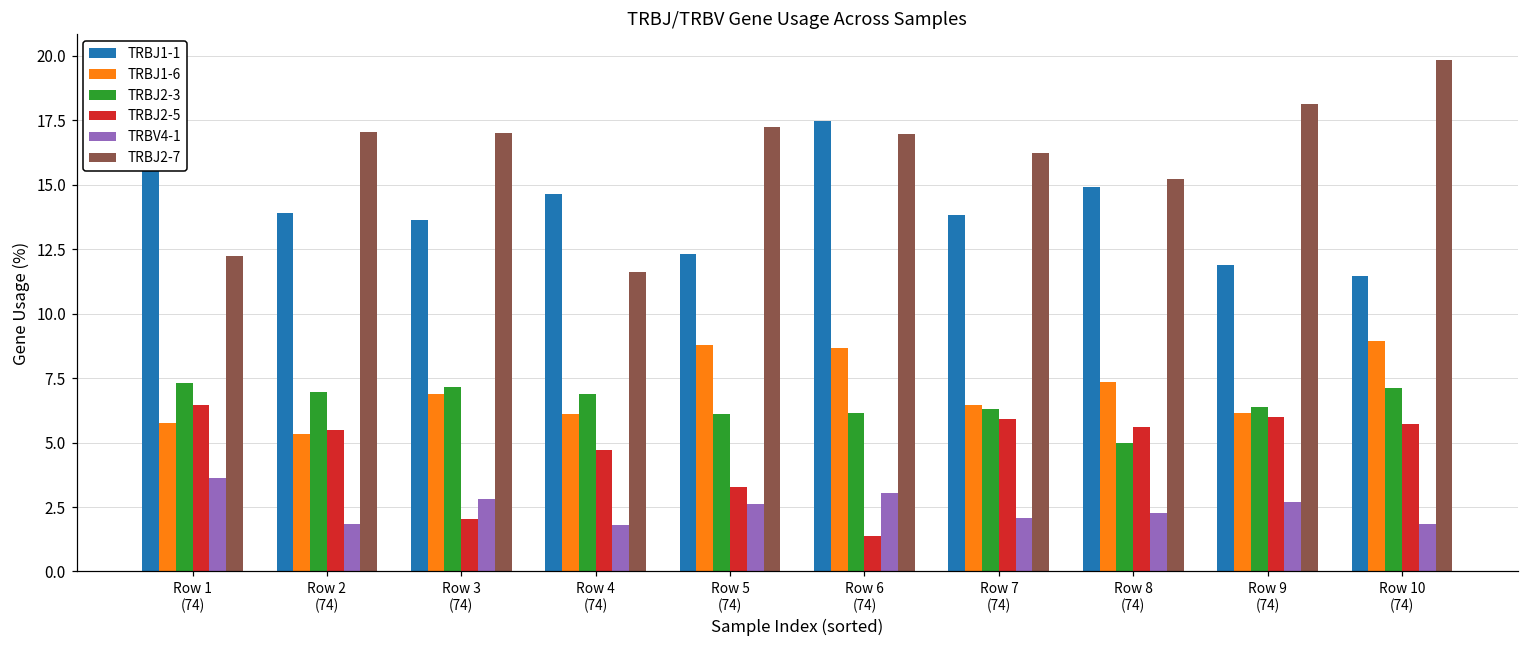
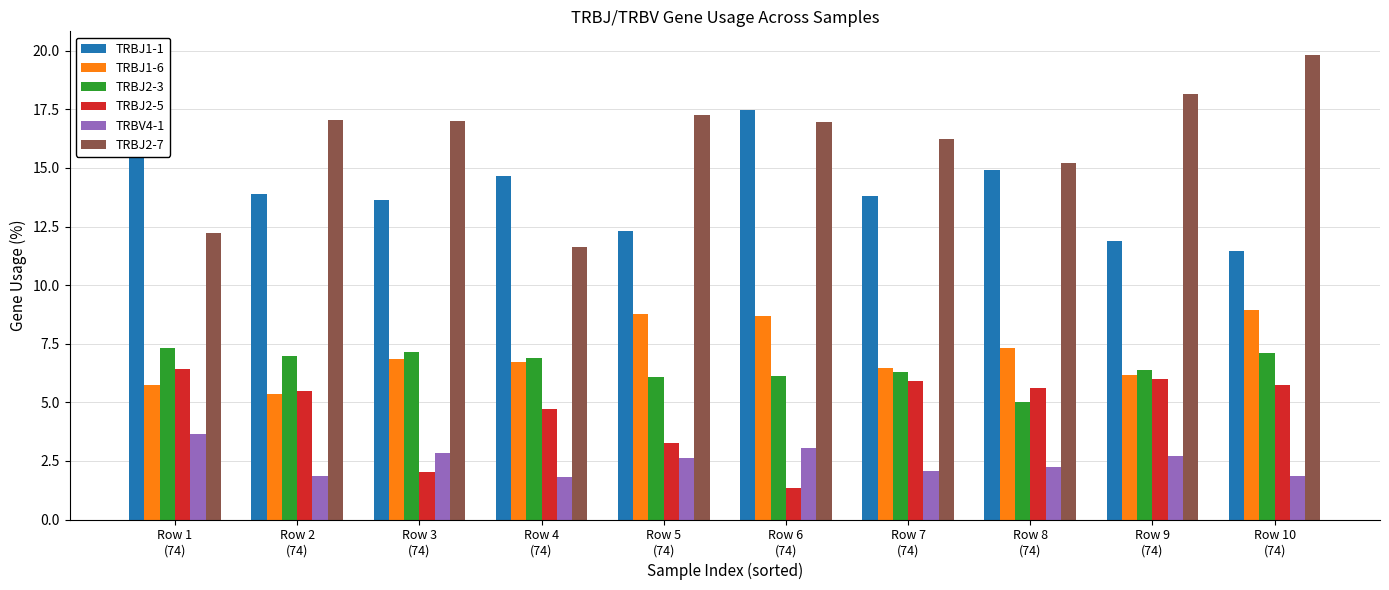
TRBJ1-6, Row 4 (74): 6.1 -> 6.7
